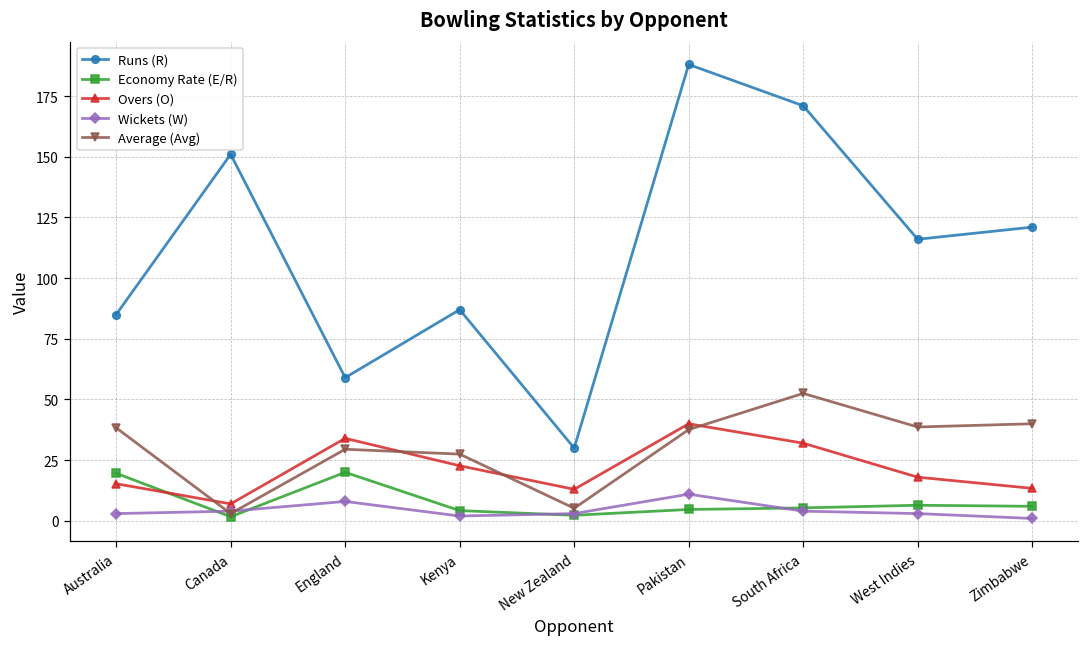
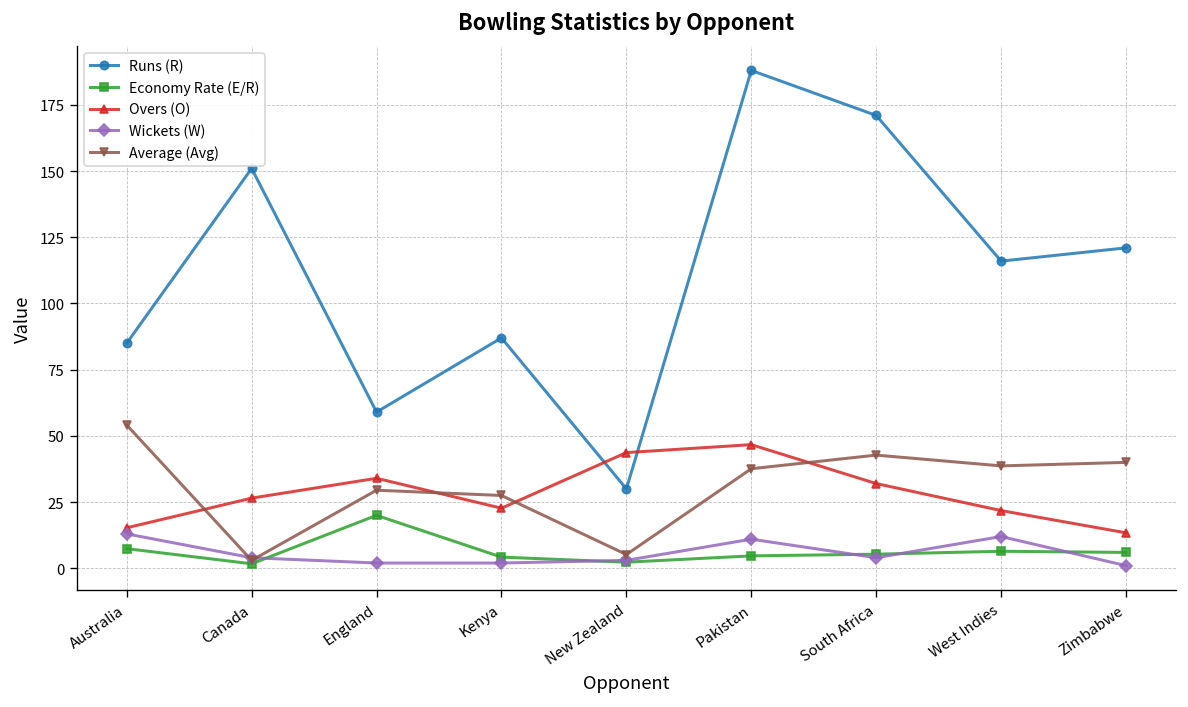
Economy Rate (E/R), Australia: 20 -> 7
Wickets (W), Australia: 3 -> 13
Average (Avg), Australia: 38 -> 54
Overs (O), Canada: 7 -> 27
Wickets (W), England: 8 -> 2
Overs (O), New Zealand: 13 -> 44
Overs (O), Pakistan: 40 -> 47
Average (Avg), South Africa: 53 -> 43
Overs (O), West Indies: 18 -> 22
Wickets (W), West Indies: 3 -> 12
